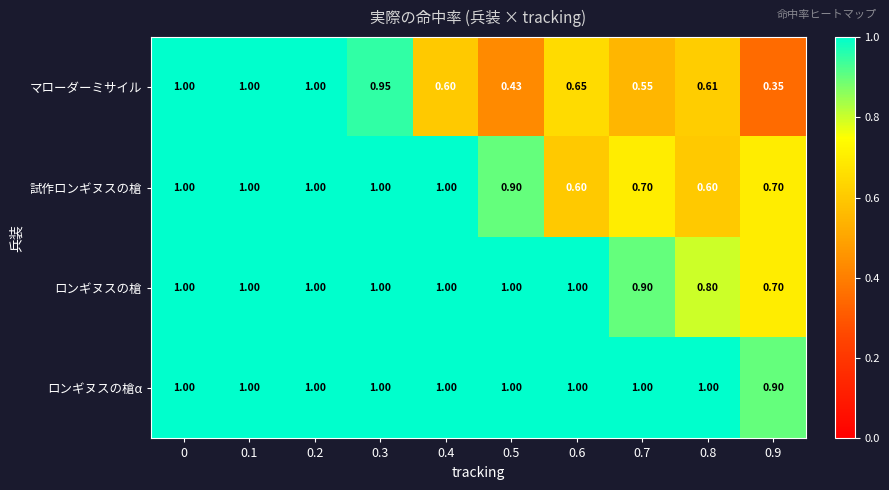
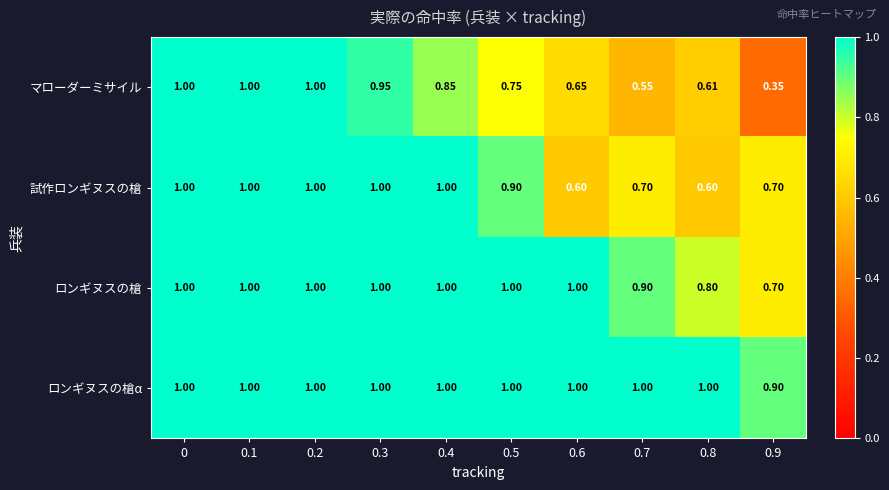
マローダーミサイル, 0.4: 0.60 -> 0.85
マローダーミサイル, 0.5: 0.43 -> 0.75
